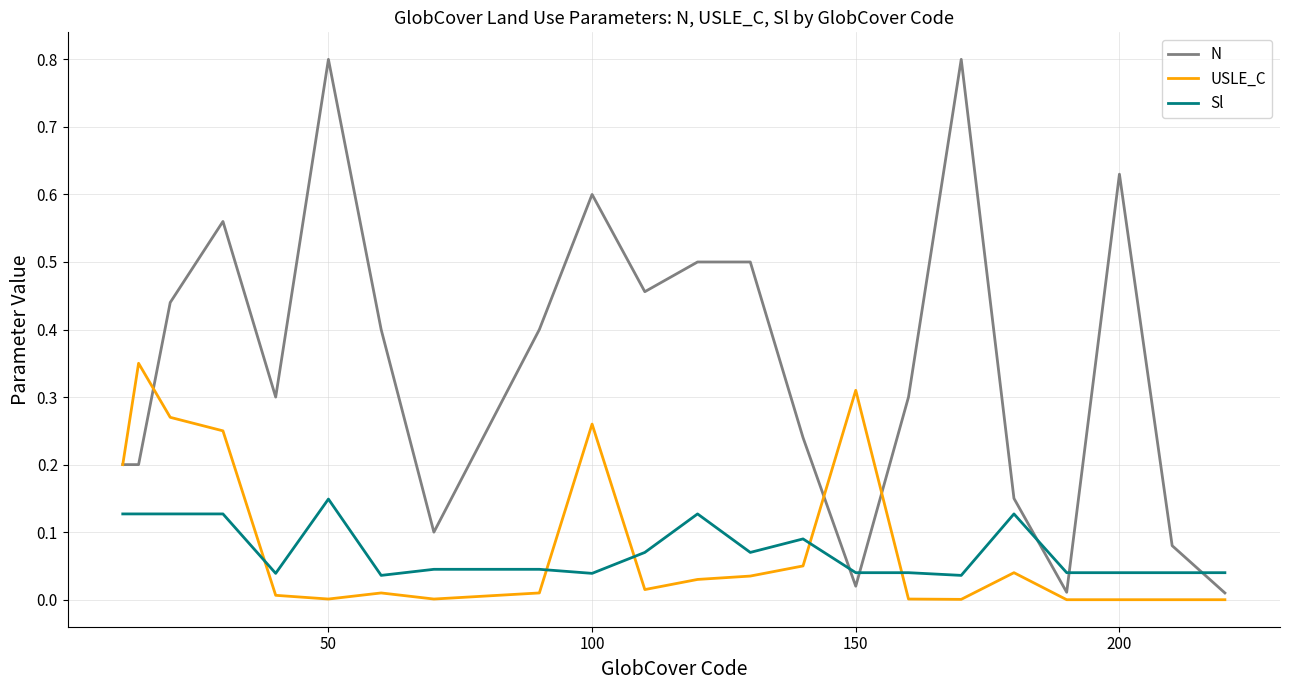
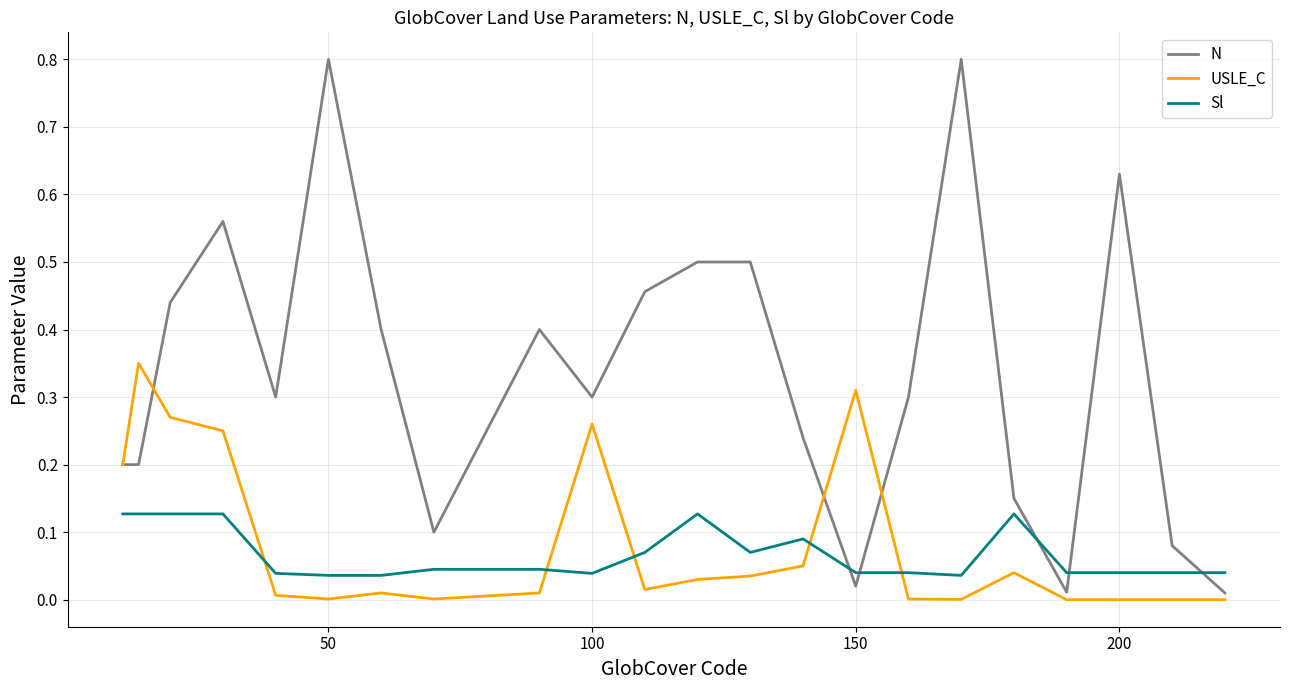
Sl, 50: 0.15 -> 0.04
N, 100: 0.6 -> 0.3
